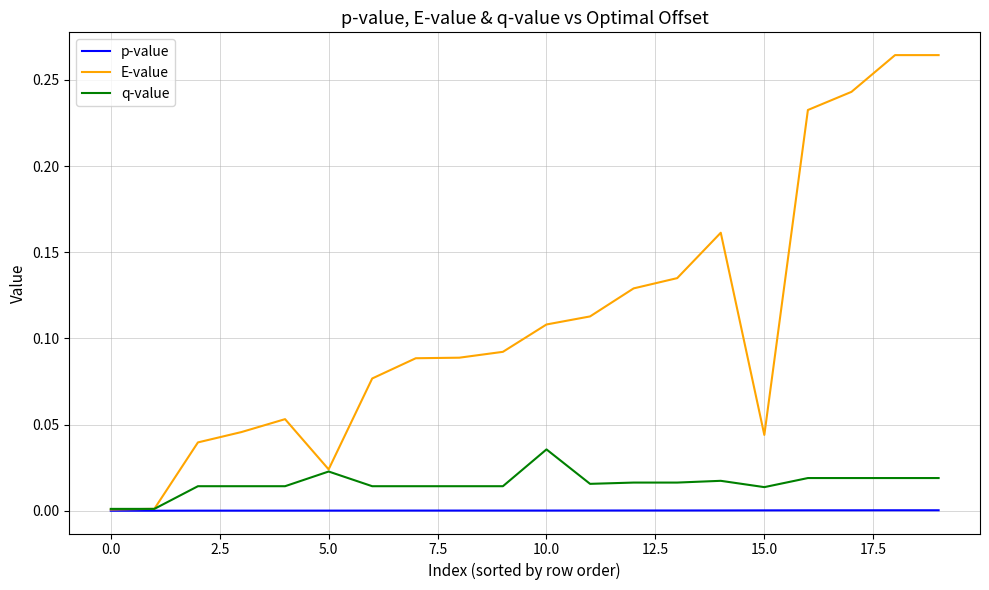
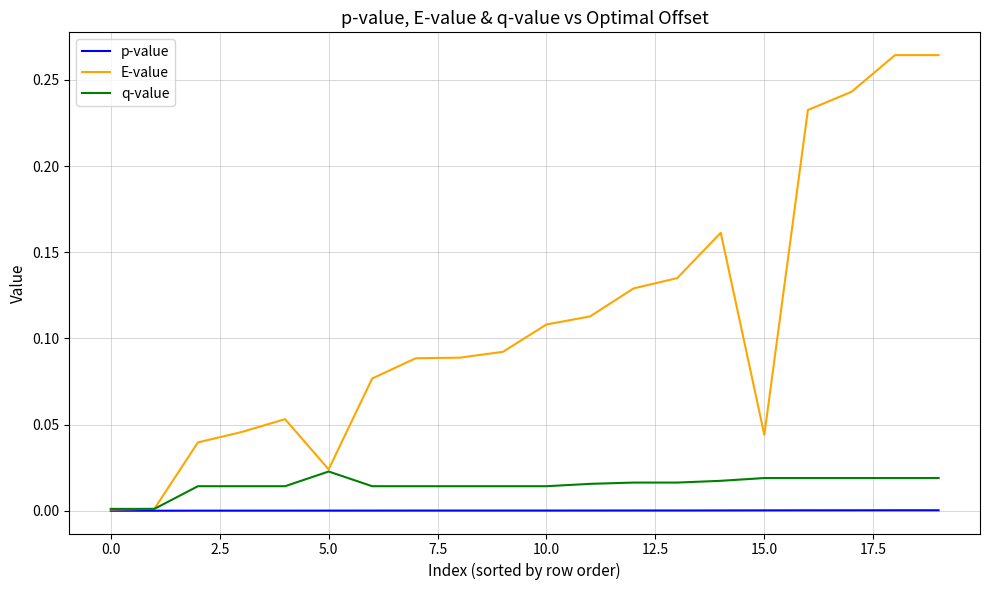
q-value, 10.0: 0.036 -> 0.014
q-value, 15.0: 0.014 -> 0.019
